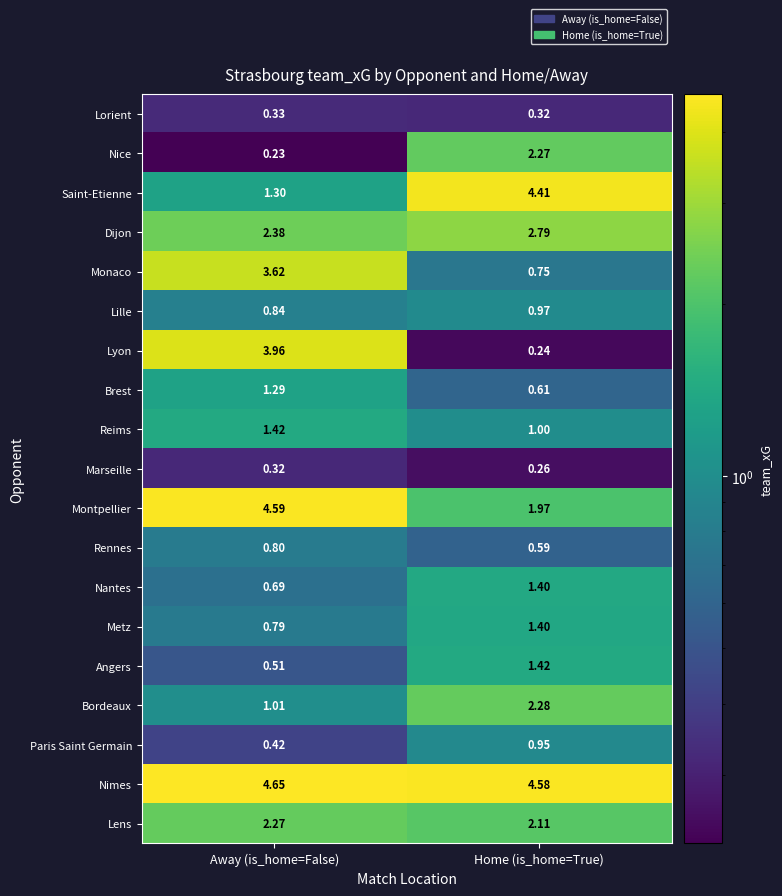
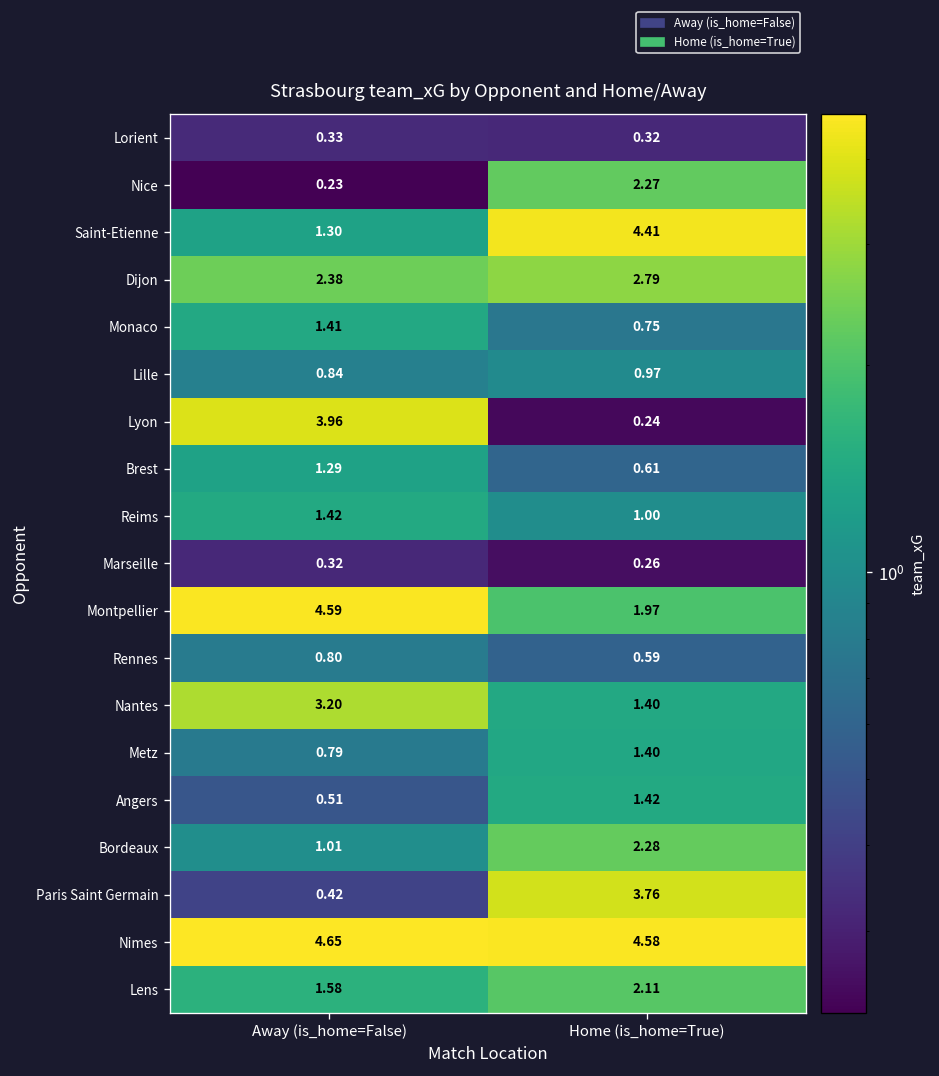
Monaco, Away (is_home=False): 3.62 -> 1.41
Nantes, Away (is_home=False): 0.69 -> 3.20
Paris Saint Germain, Home (is_home=True): 0.95 -> 3.76
Lens, Away (is_home=False): 2.27 -> 1.58
